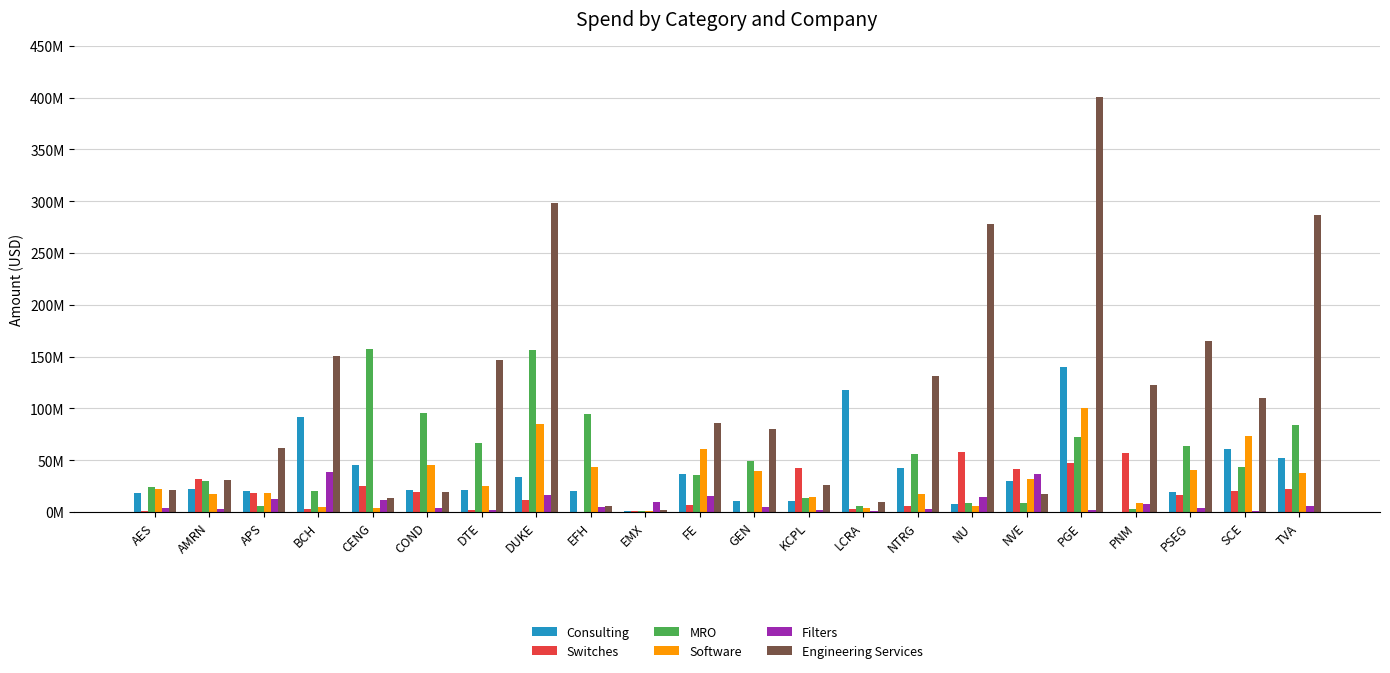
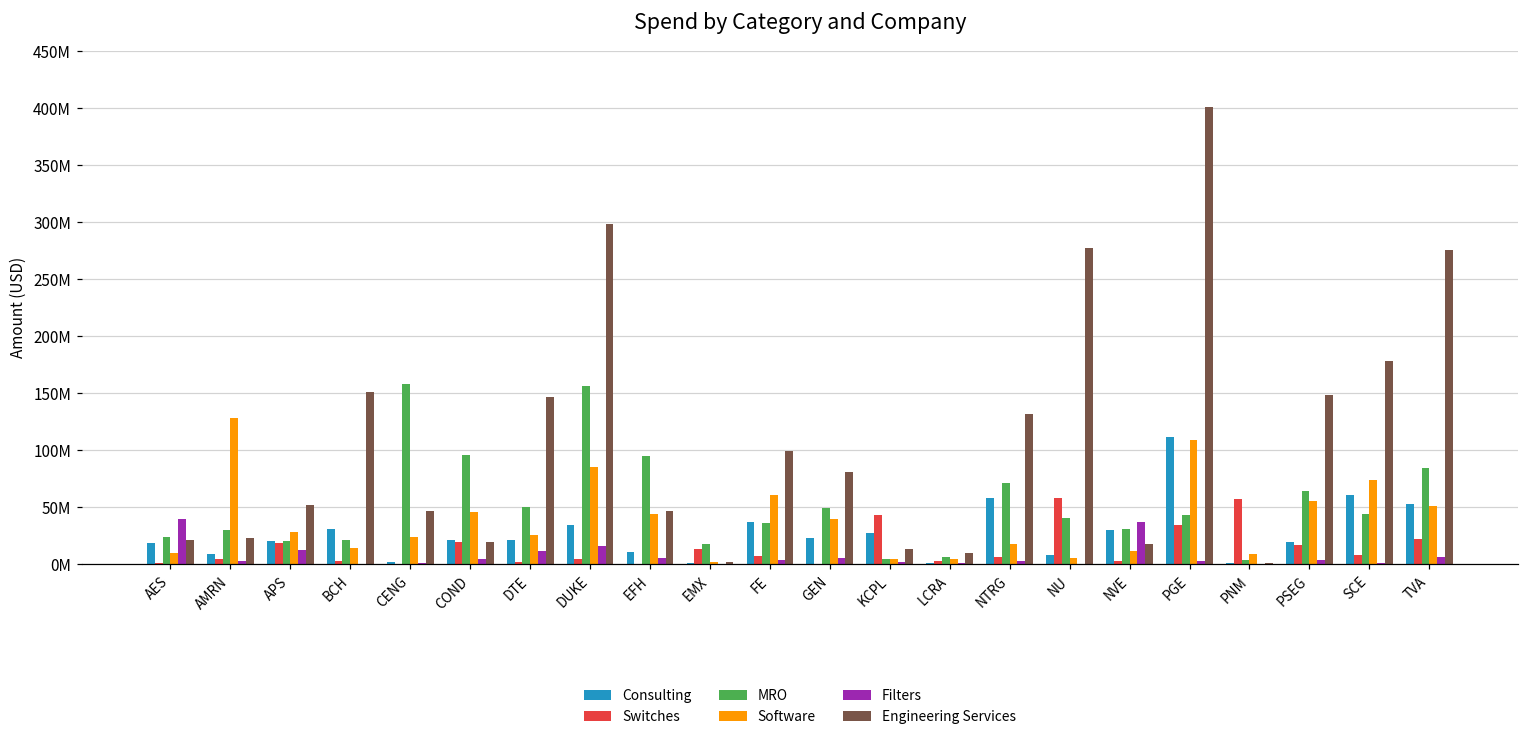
Software, AES: 23000000 -> 10000000
Filters, AES: 4000000 -> 40000000
Consulting, AMRN: 22000000 -> 9000000
Switches, AMRN: 31000000 -> 5000000
Software, AMRN: 17000000 -> 128000000
Engineering Services, AMRN: 31000000 -> 23000000
MRO, APS: 6000000 -> 20000000
Software, APS: 18000000 -> 28000000
Engineering Services, APS: 62000000 -> 52000000
Consulting, BCH: 92000000 -> 30000000
Software, BCH: 5000000 -> 14000000
Filters, BCH: 38000000 -> 0
Consulting, CENG: 45000000 -> 2000000
Switches, CENG: 25000000 -> 0
Software, CENG: 4000000 -> 24000000
Filters, CENG: 11000000 -> 1000000
Engineering Services, CENG: 13000000 -> 47000000
MRO, DTE: 67000000 -> 50000000
Filters, DTE: 2000000 -> 12000000
Switches, DUKE: 12000000 -> 4000000
Consulting, EFH: 20000000 -> 10000000
Engineering Services, EFH: 6000000 -> 46000000
Switches, EMX: 1000000 -> 13000000
MRO, EMX: 1000000 -> 17000000
Filters, EMX: 10000000 -> 0
Filters, FE: 16000000 -> 4000000
Engineering Services, FE: 86000000 -> 99000000
Consulting, GEN: 10000000 -> 22000000
Consulting, KCPL: 11000000 -> 27000000
MRO, KCPL: 13000000 -> 4000000
Software, KCPL: 15000000 -> 4000000
Engineering Services, KCPL: 26000000 -> 13000000
Consulting, LCRA: 118000000 -> 1000000
Consulting, NTRG: 42000000 -> 58000000
MRO, NTRG: 56000000 -> 71000000
MRO, NU: 8000000 -> 40000000
Filters, NU: 14000000 -> 0
Switches, NVE: 41000000 -> 2000000
MRO, NVE: 8000000 -> 31000000
Software, NVE: 31000000 -> 11000000
Consulting, PGE: 140000000 -> 111000000
Switches, PGE: 48000000 -> 34000000
MRO, PGE: 72000000 -> 43000000
Software, PGE: 101000000 -> 109000000
Filters, PNM: 8000000 -> 0
Engineering Services, PNM: 123000000 -> 1000000
Software, PSEG: 40000000 -> 55000000
Engineering Services, PSEG: 165000000 -> 148000000
Switches, SCE: 20000000 -> 7000000
Engineering Services, SCE: 110000000 -> 178000000
Software, TVA: 38000000 -> 51000000
Engineering Services, TVA: 287000000 -> 276000000
